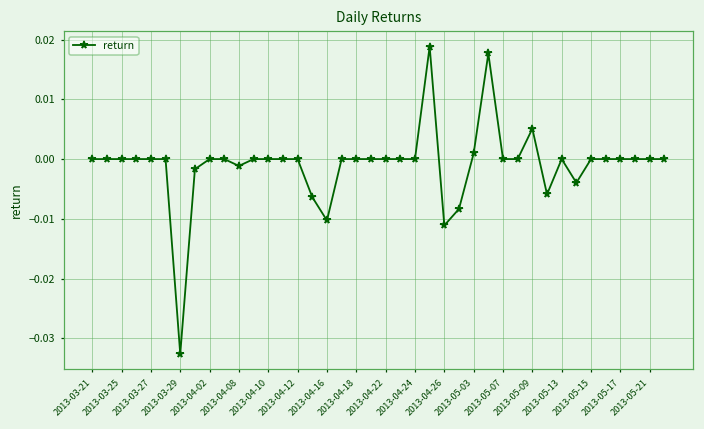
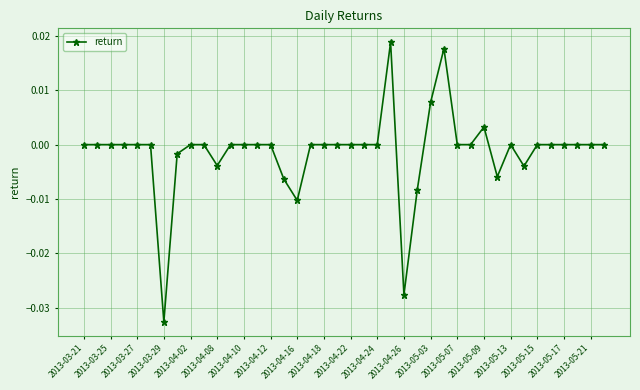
2013-04-08: -0.001 -> -0.004
2013-04-26: -0.011 -> -0.028
2013-05-03: 0.001 -> 0.008
2013-05-09: 0.005 -> 0.003
